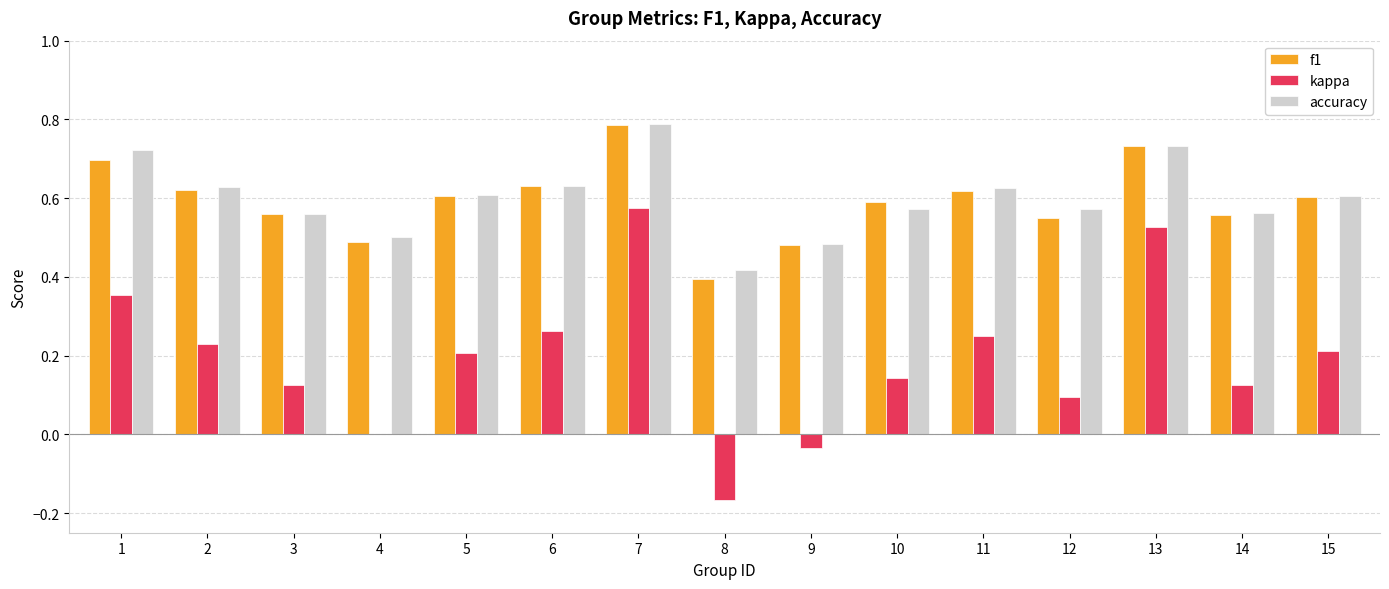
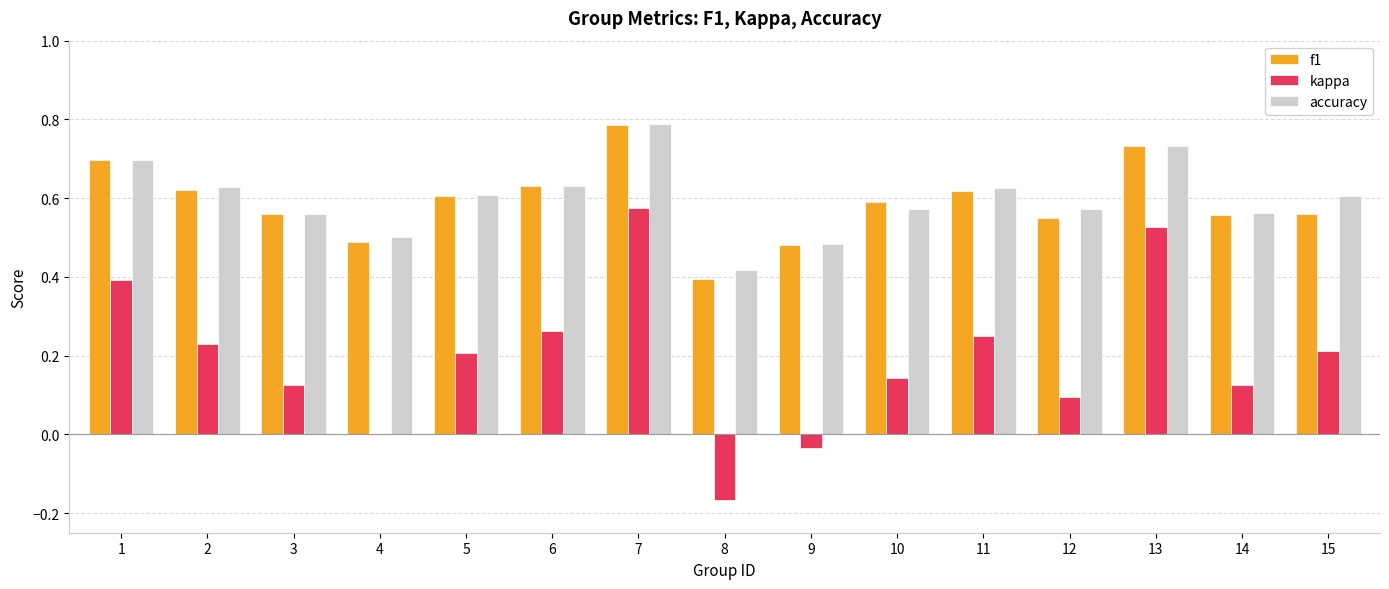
kappa, 1: 0.35 -> 0.39
accuracy, 1: 0.72 -> 0.70
f1, 15: 0.60 -> 0.56
